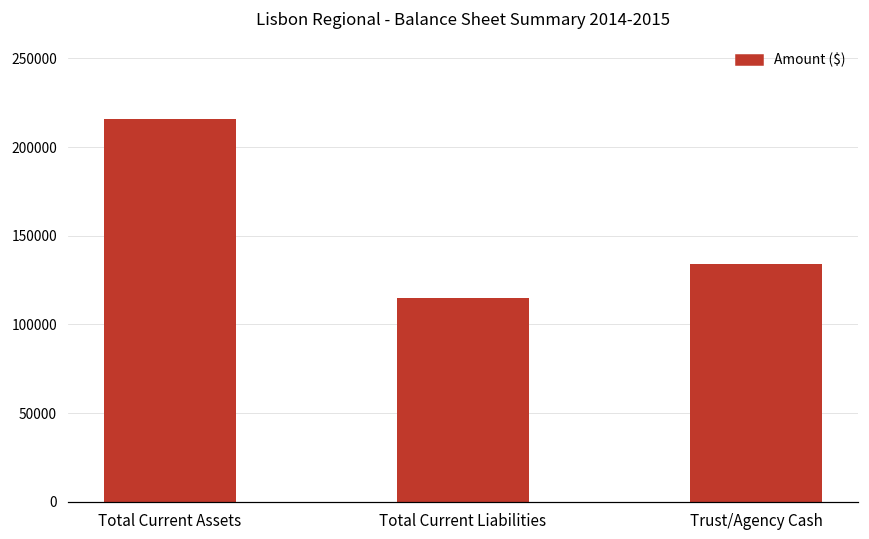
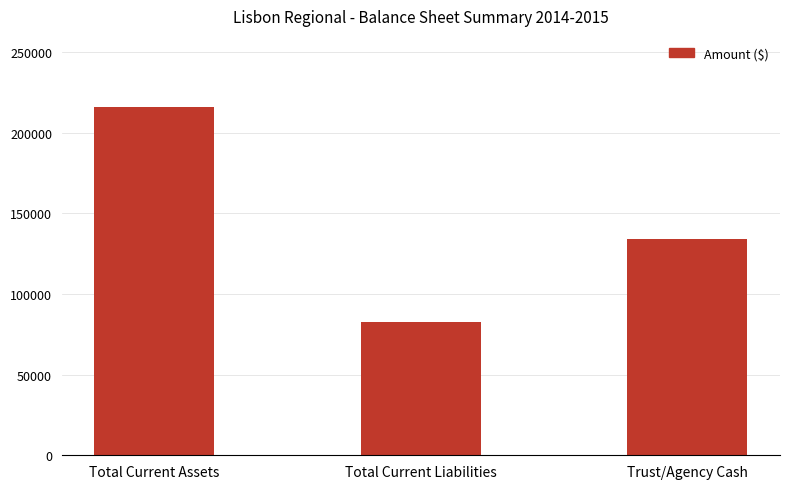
Total Current Liabilities: 115000 -> 83000
